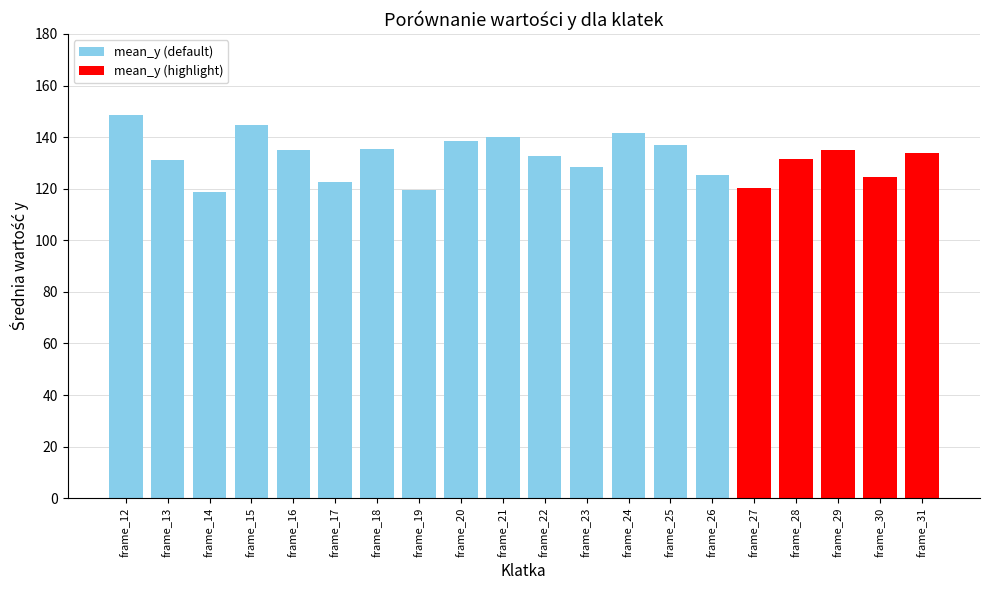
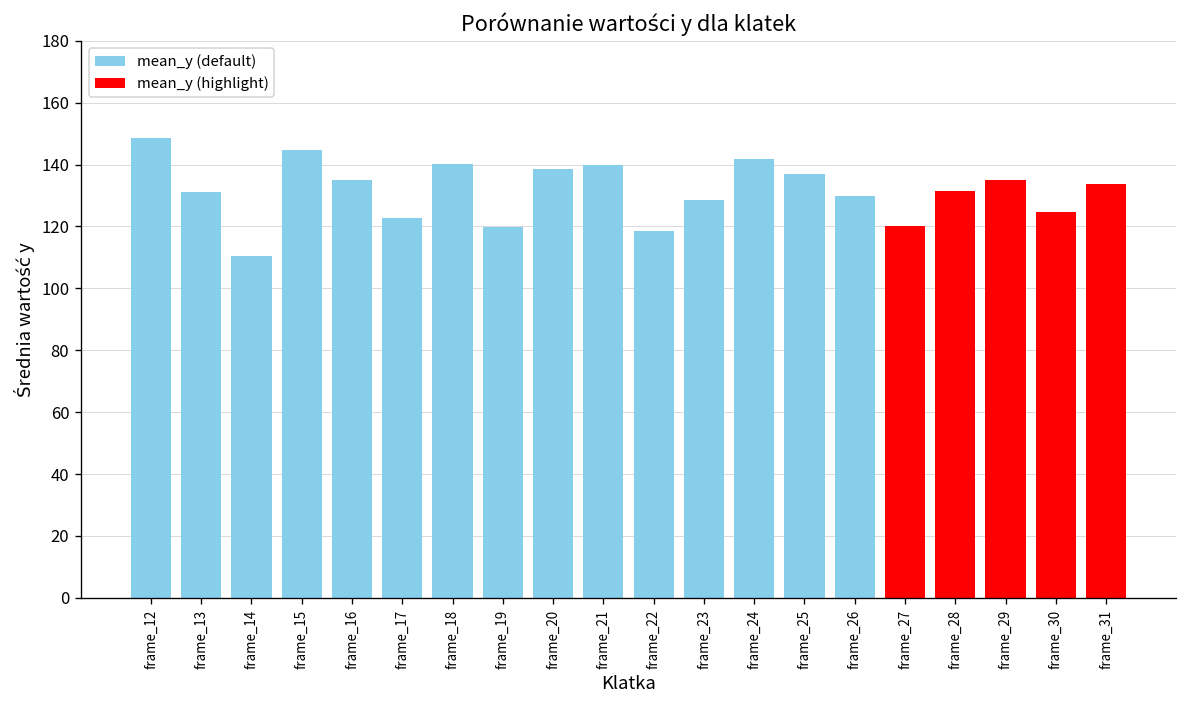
frame_14: 119 -> 111
frame_18: 135 -> 140
frame_22: 133 -> 118
frame_26: 125 -> 130
